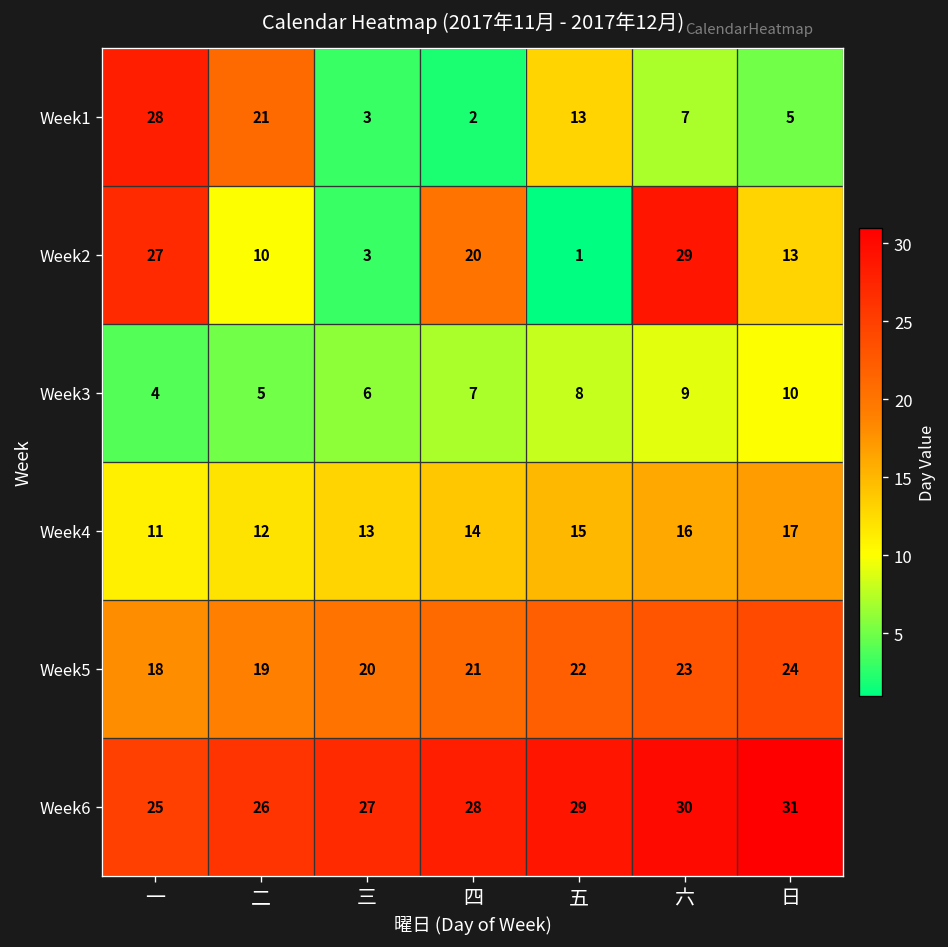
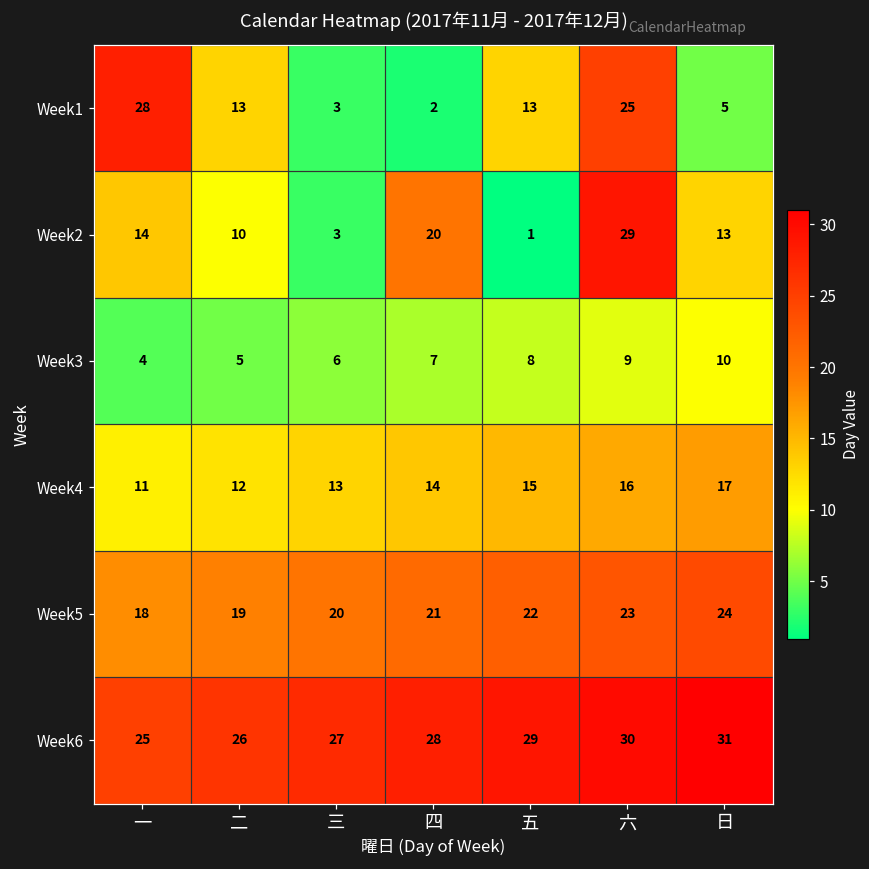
Week1, 二: 21 -> 13
Week1, 六: 7 -> 25
Week2, 一: 27 -> 14
